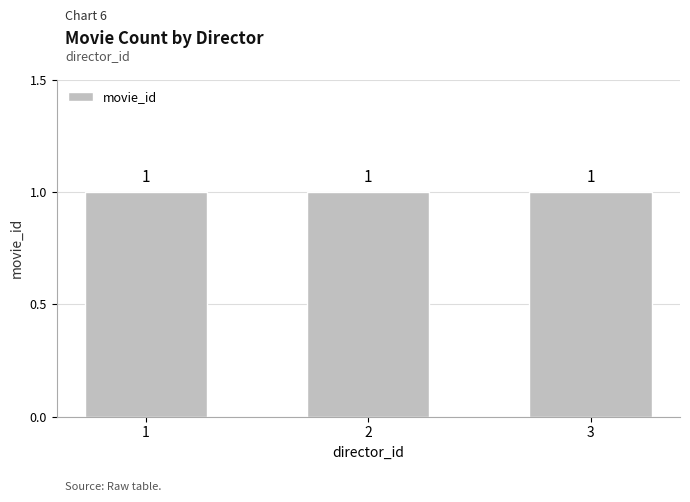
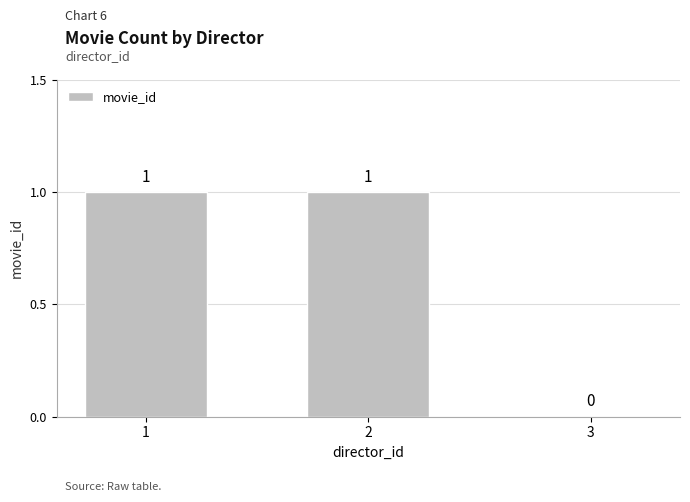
3: 1 -> 0
